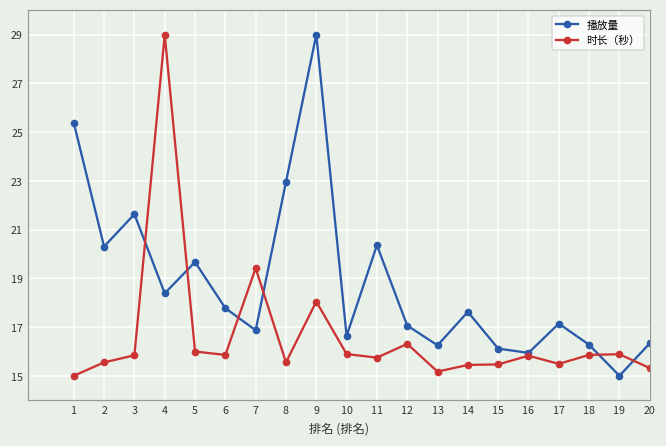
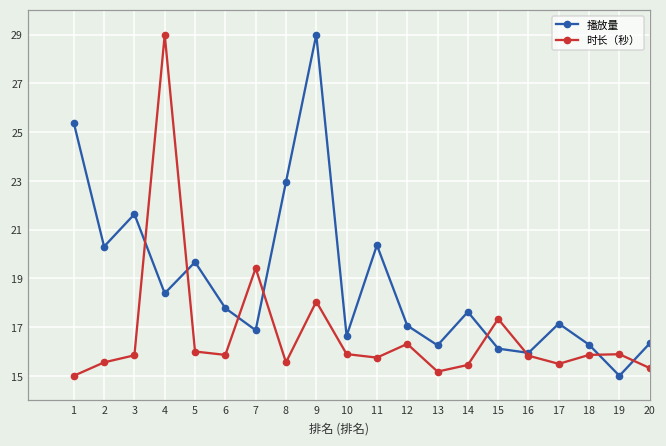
时长（秒）, 15: 15.5 -> 17.3
